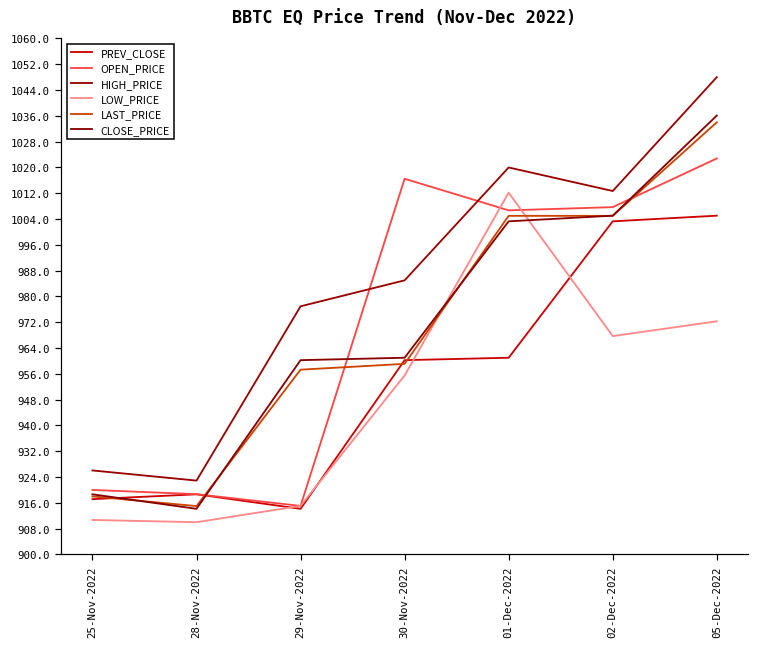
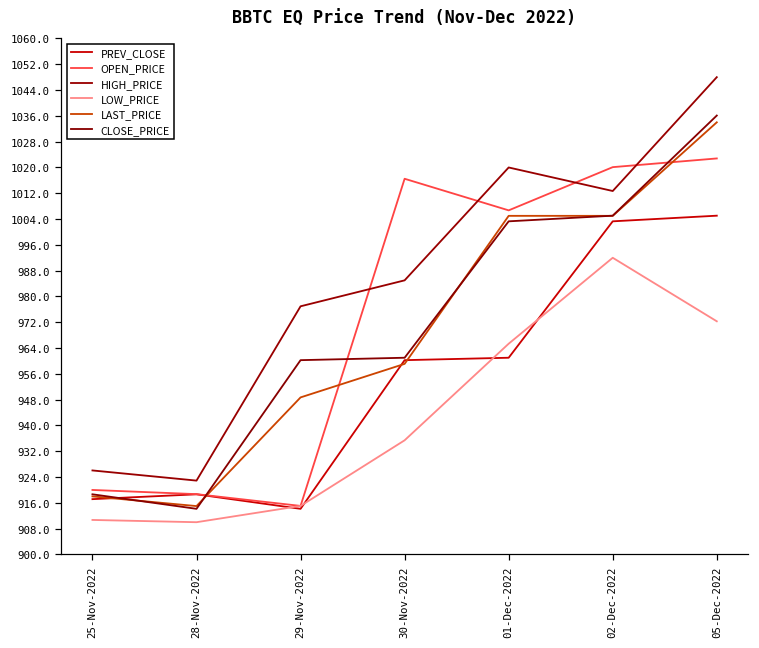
LAST_PRICE, 29-Nov-2022: 957 -> 949
LOW_PRICE, 30-Nov-2022: 956 -> 935
LOW_PRICE, 01-Dec-2022: 1012 -> 965
OPEN_PRICE, 02-Dec-2022: 1008 -> 1020
LOW_PRICE, 02-Dec-2022: 968 -> 992
